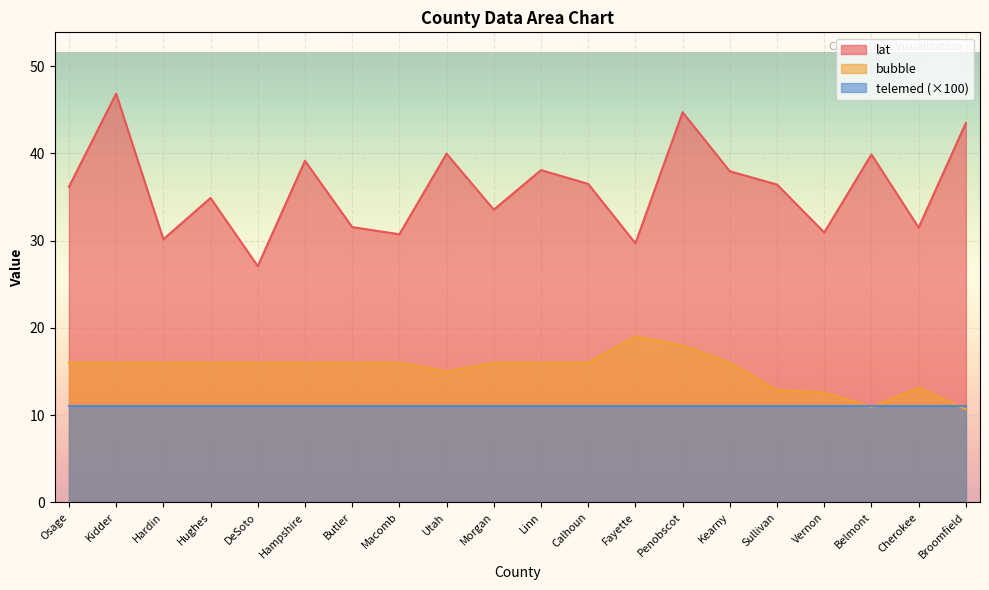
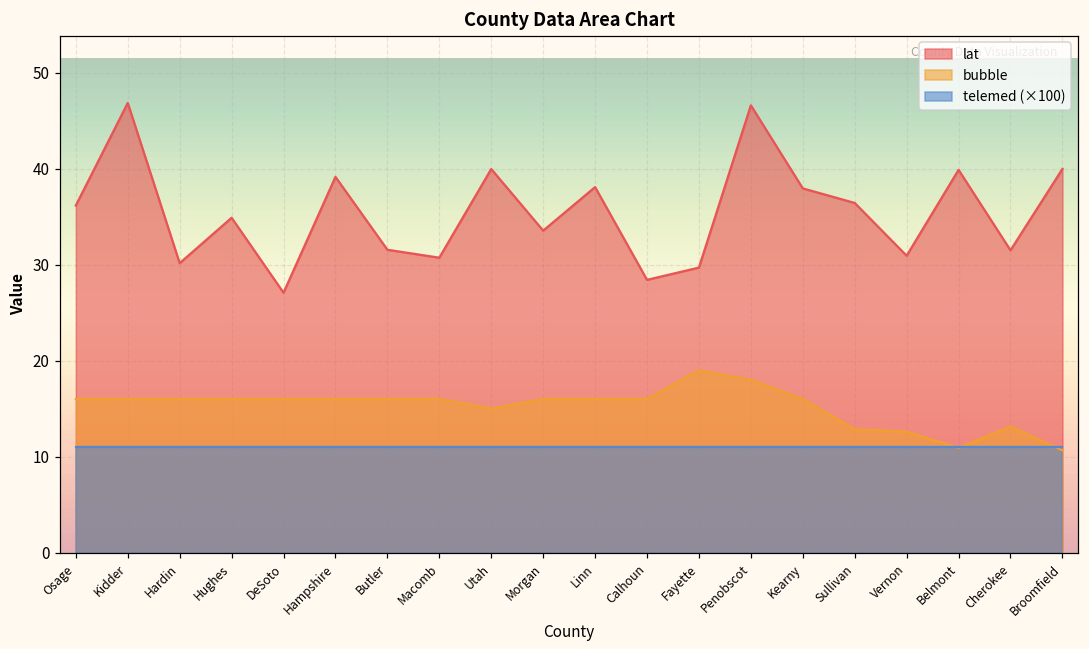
lat, Calhoun: 36 -> 28
lat, Penobscot: 45 -> 47
lat, Broomfield: 43 -> 40
